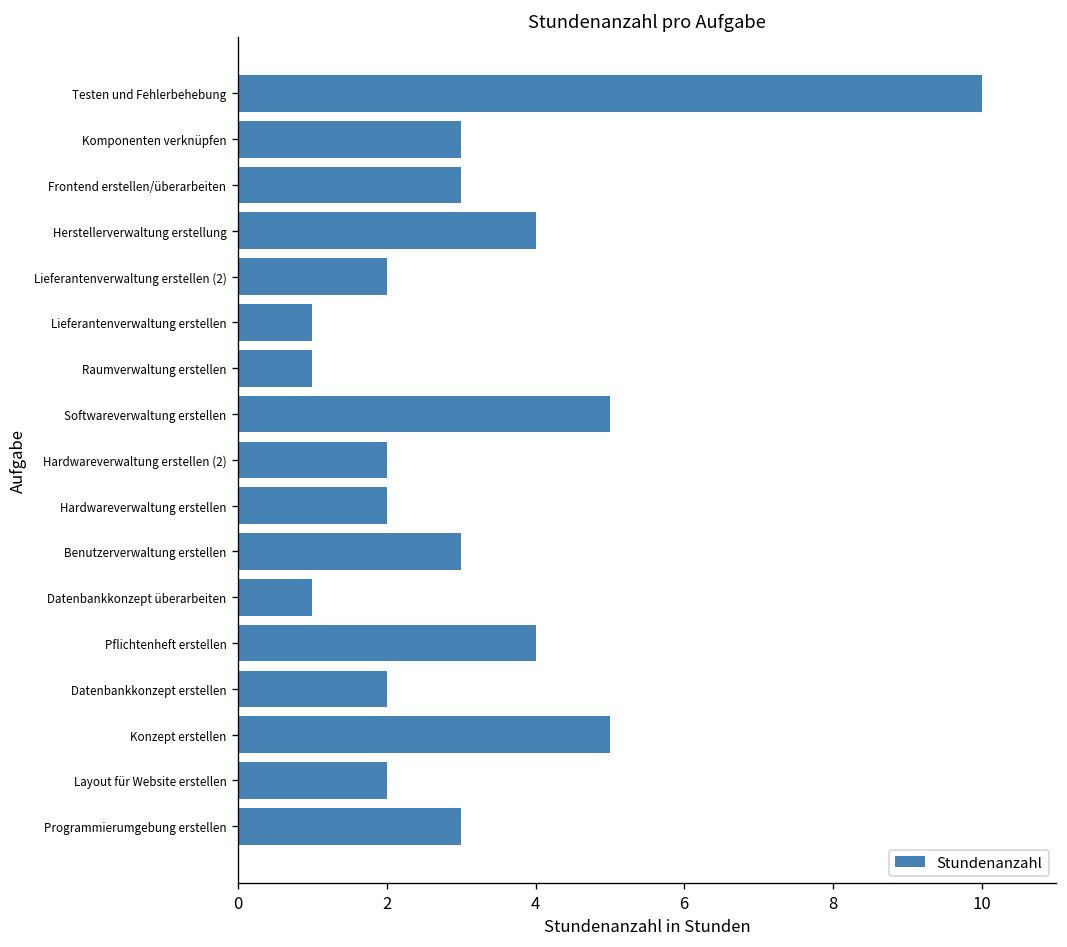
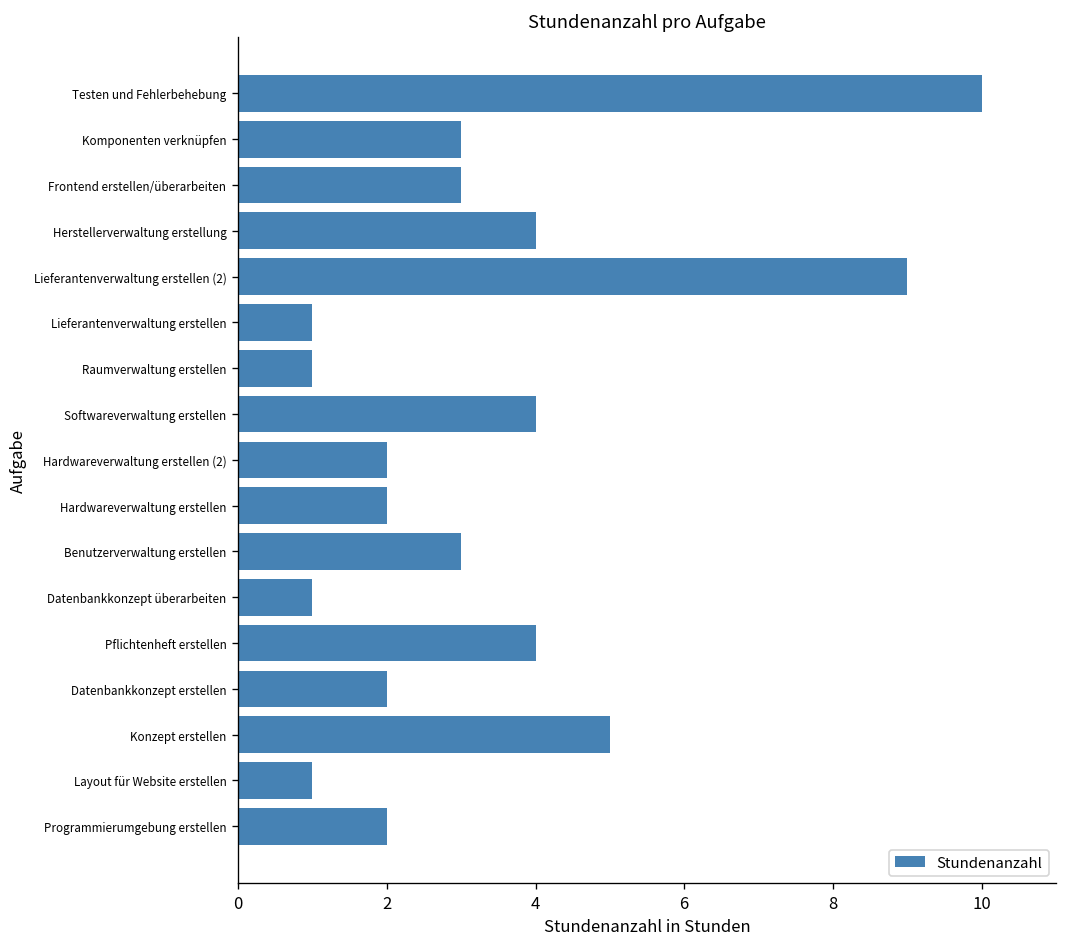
Lieferantenverwaltung erstellen (2): 2 -> 9
Softwareverwaltung erstellen: 5 -> 4
Layout für Website erstellen: 2 -> 1
Programmierumgebung erstellen: 3 -> 2
